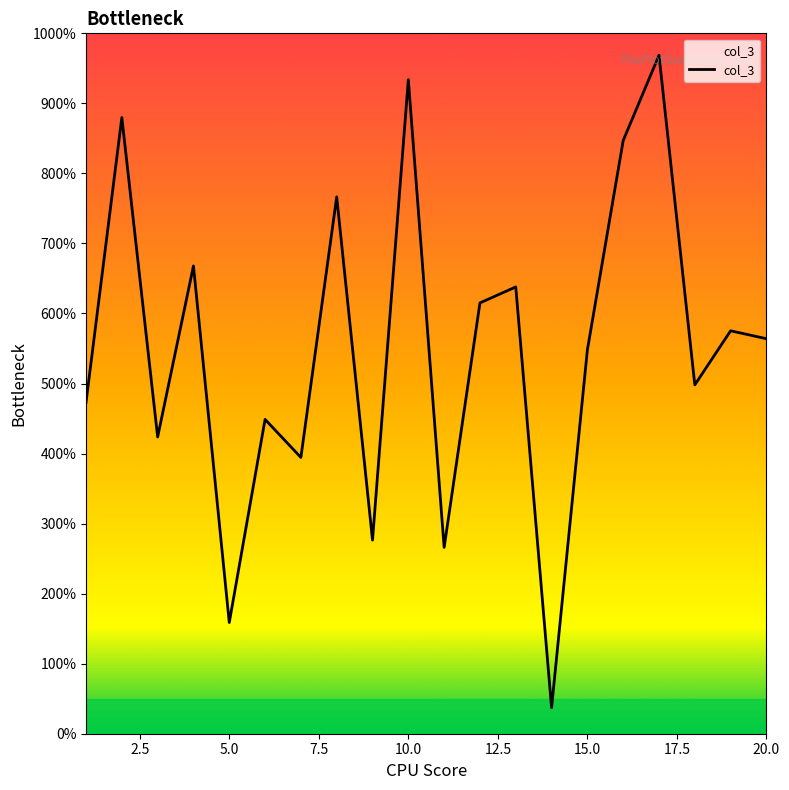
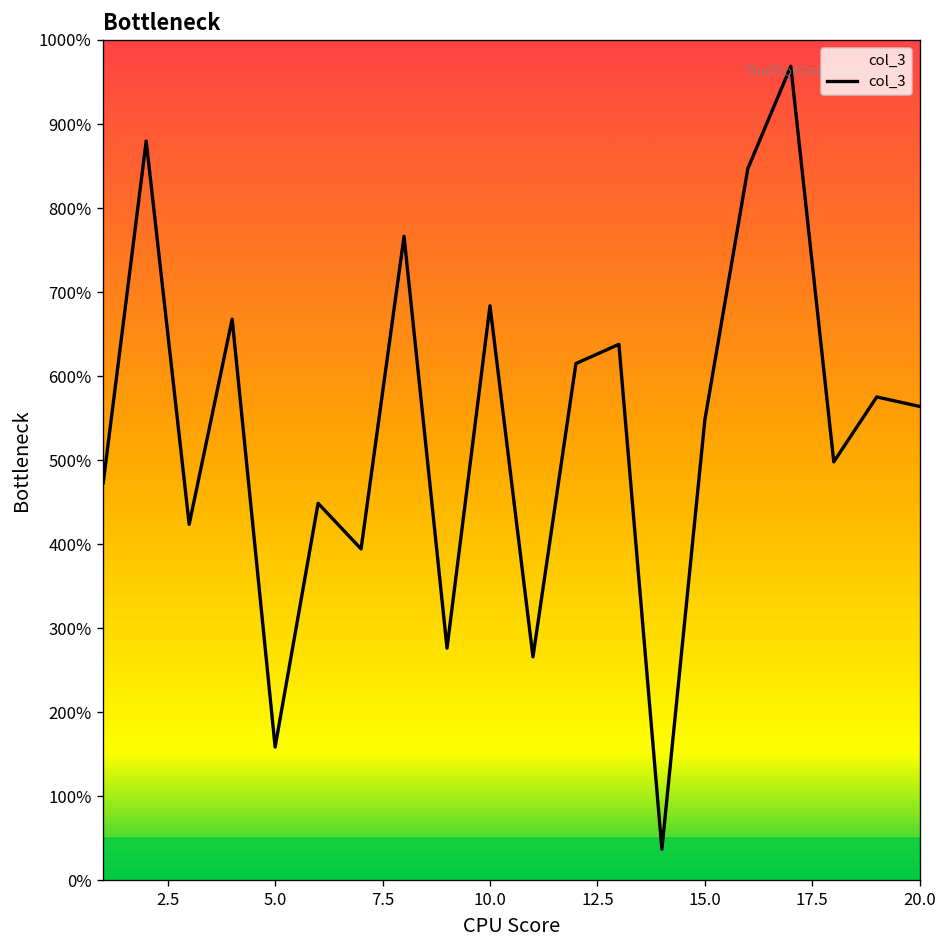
10.0: 930% -> 680%
